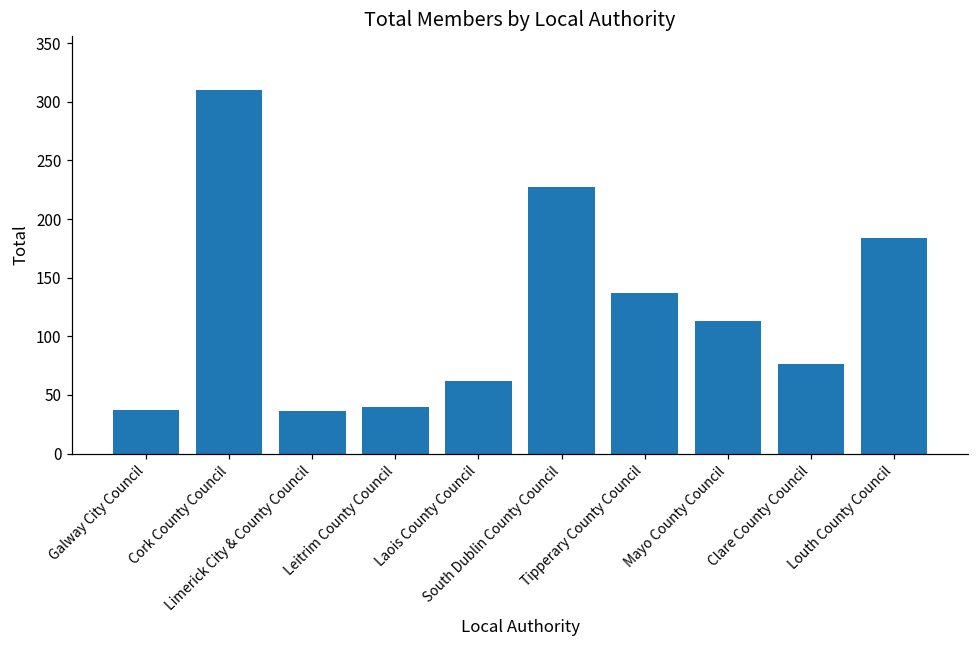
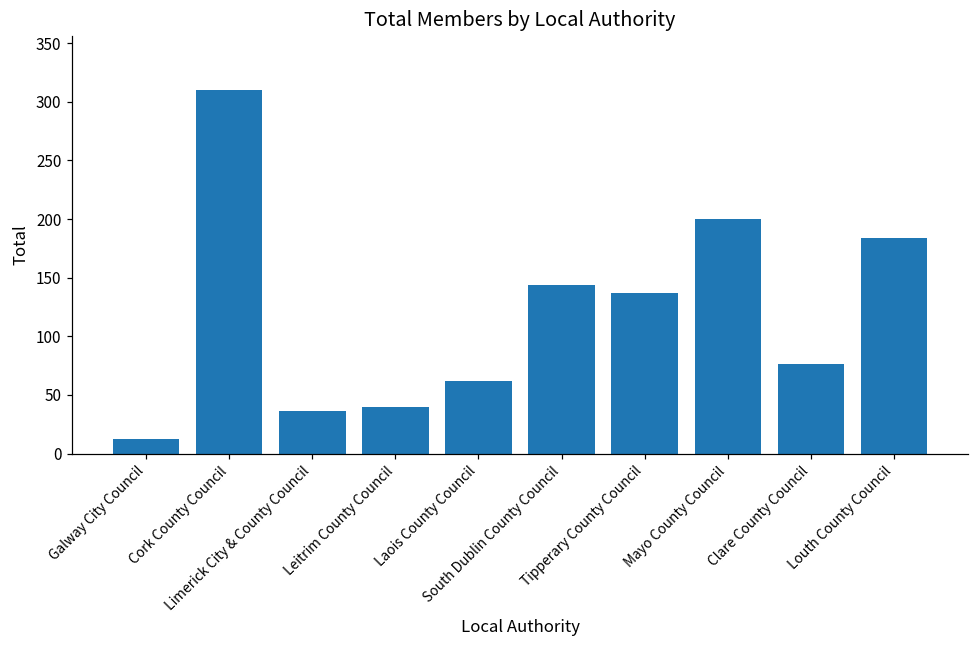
Galway City Council: 37 -> 12
South Dublin County Council: 227 -> 144
Mayo County Council: 113 -> 200
